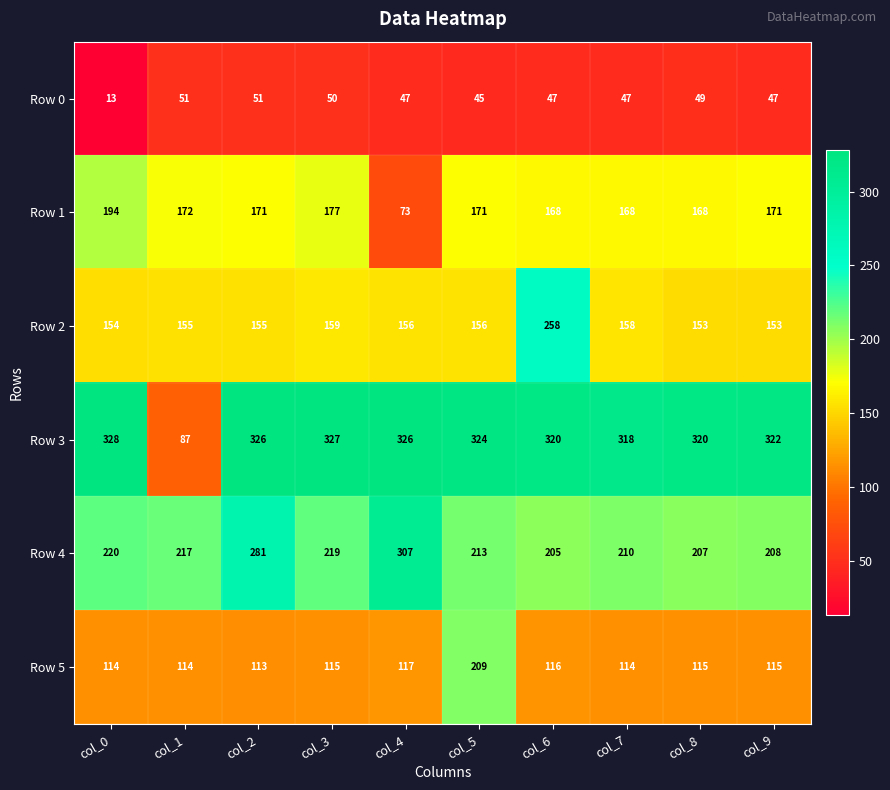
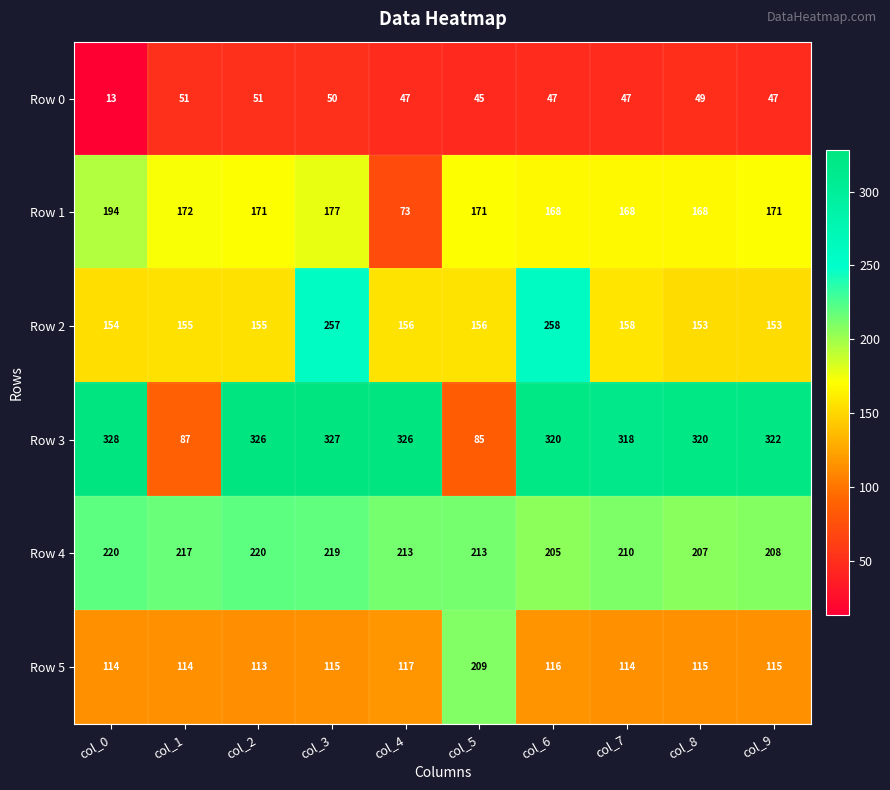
Row 2, col_3: 159 -> 257
Row 3, col_5: 324 -> 85
Row 4, col_2: 281 -> 220
Row 4, col_4: 307 -> 213
